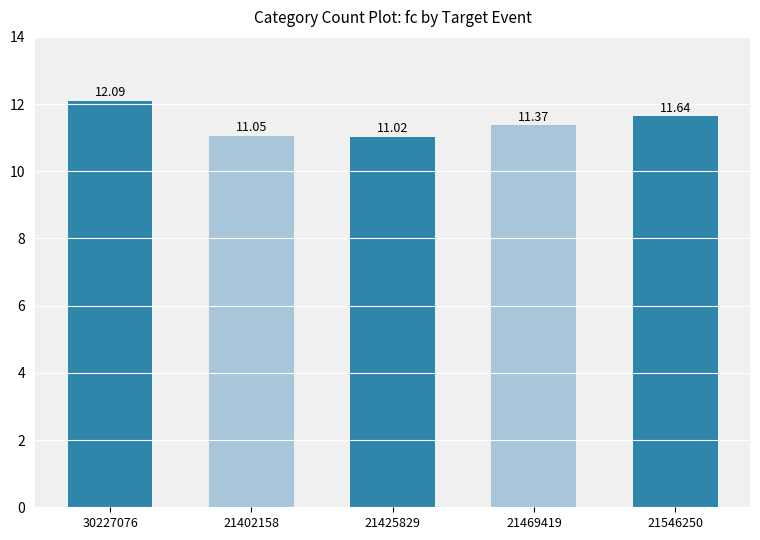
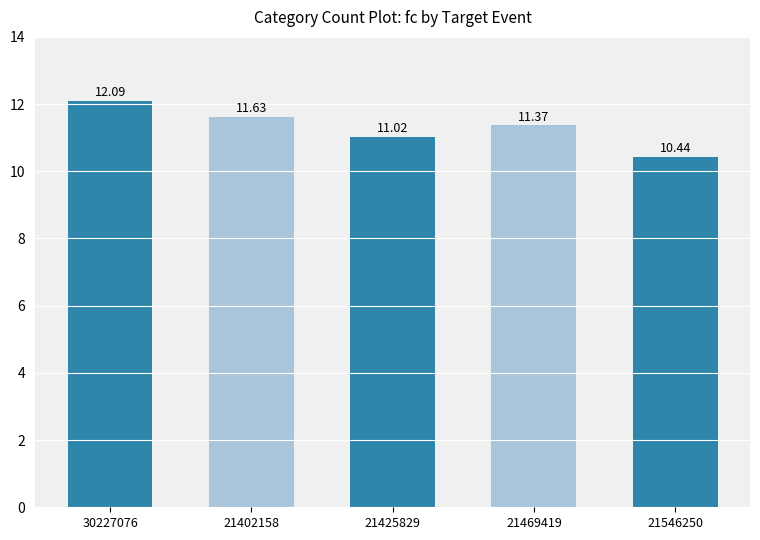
21402158: 11.05 -> 11.63
21546250: 11.64 -> 10.44
